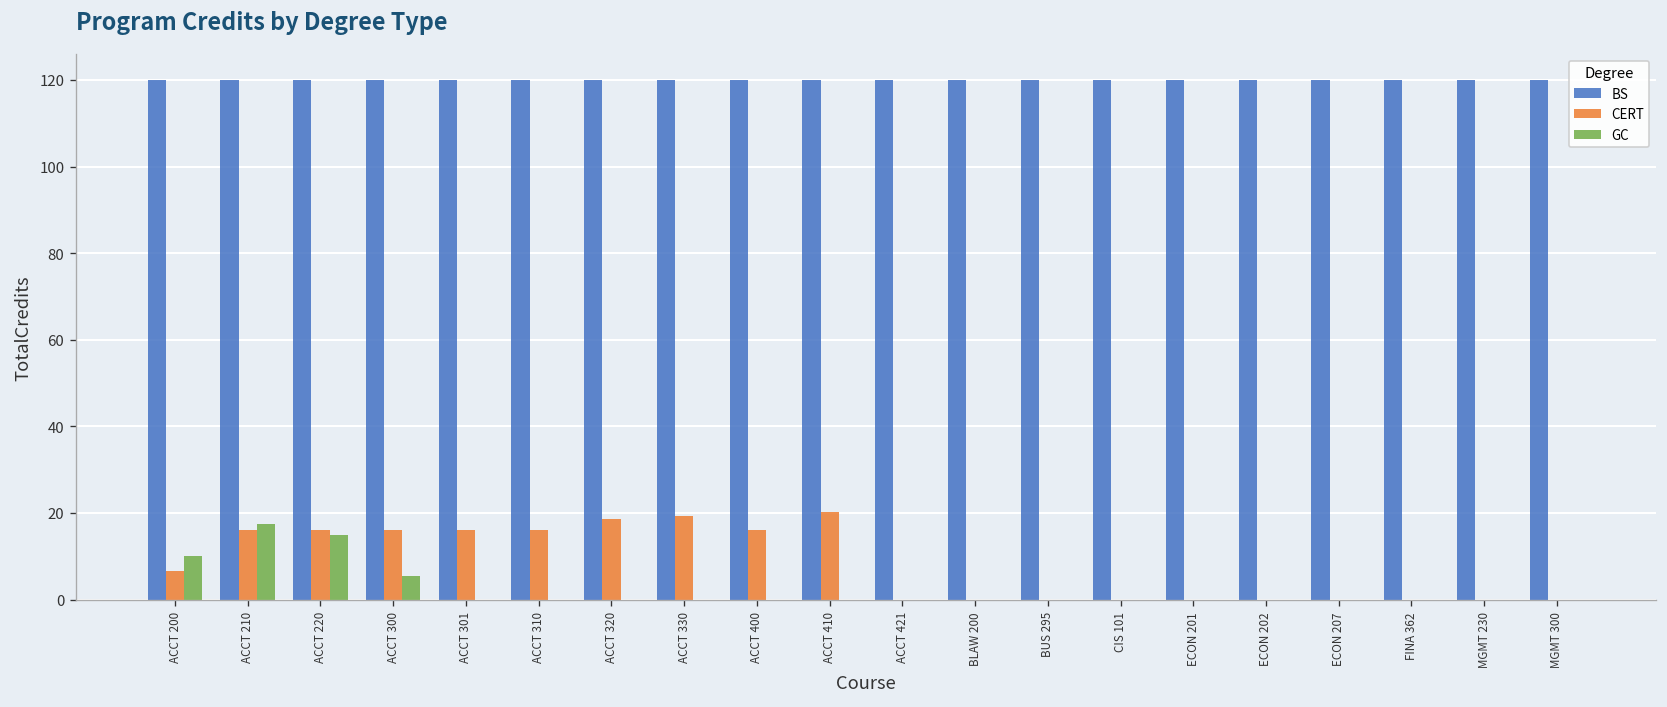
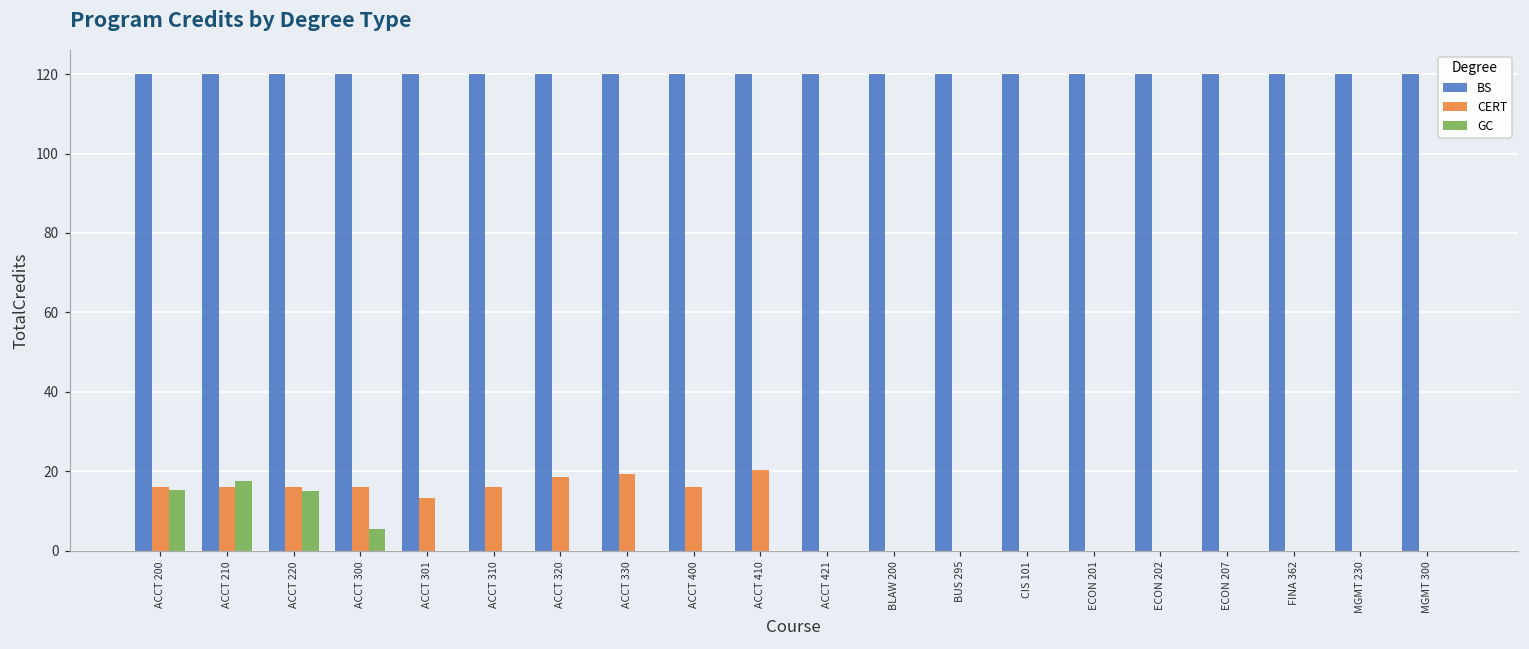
CERT, ACCT 200: 7 -> 16
GC, ACCT 200: 10 -> 15
CERT, ACCT 301: 16 -> 13
